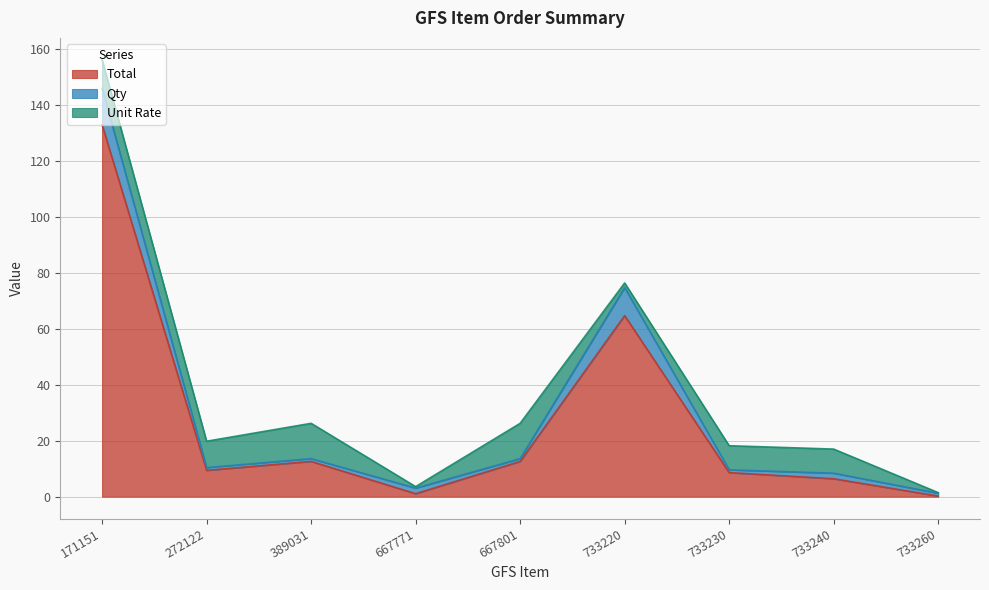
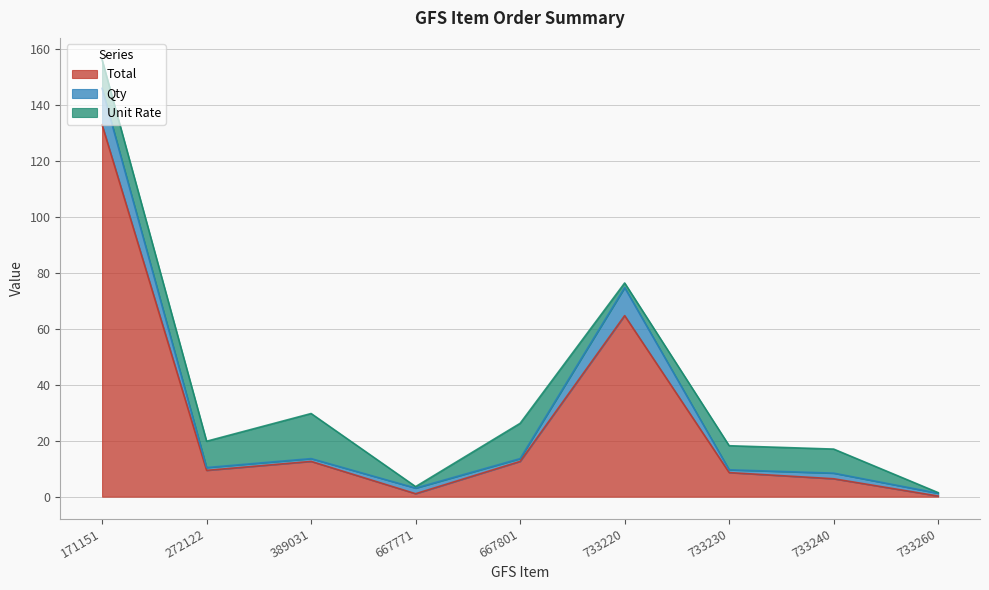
Unit Rate, 389031: 13 -> 16
